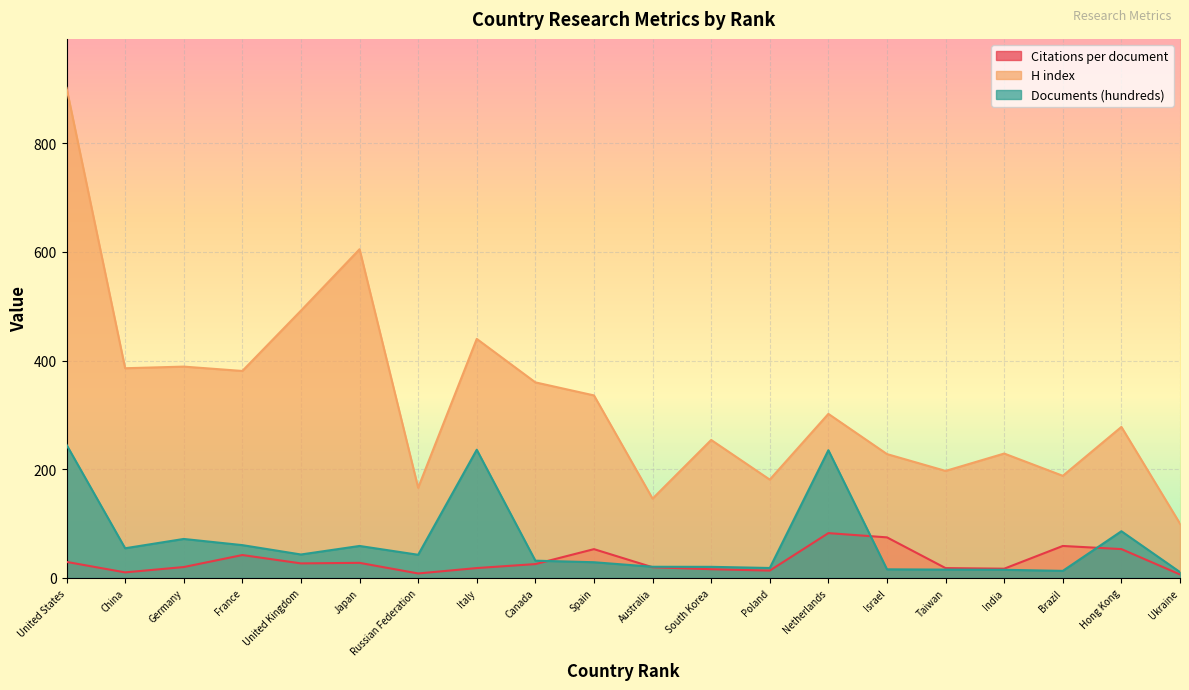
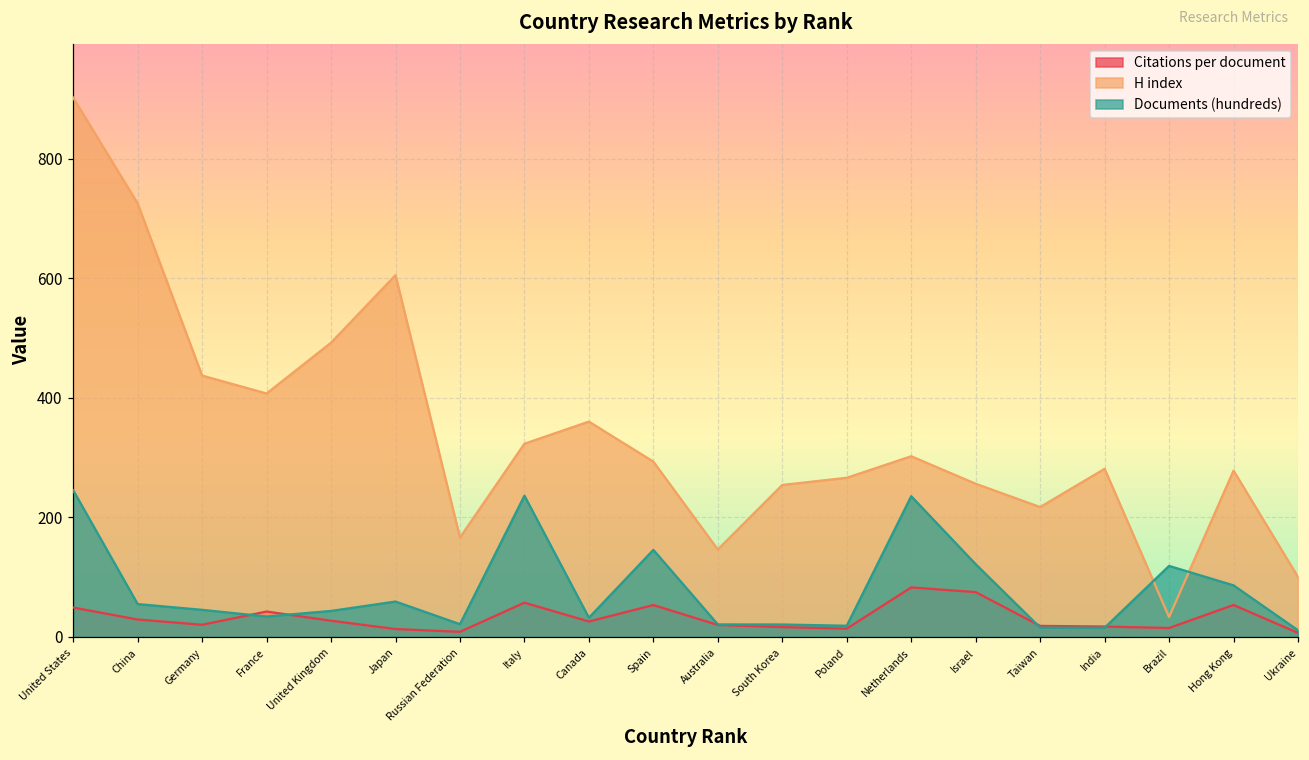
Citations per document, United States: 30 -> 50
Citations per document, China: 10 -> 30
H index, China: 390 -> 730
H index, Germany: 390 -> 440
Documents (hundreds), Germany: 70 -> 50
H index, France: 380 -> 410
Documents (hundreds), France: 60 -> 30
Citations per document, Japan: 30 -> 10
Documents (hundreds), Russian Federation: 40 -> 20
Citations per document, Italy: 20 -> 60
H index, Italy: 440 -> 320
H index, Spain: 340 -> 290
Documents (hundreds), Spain: 30 -> 150
H index, Poland: 180 -> 270
H index, Israel: 230 -> 260
Documents (hundreds), Israel: 20 -> 120
H index, Taiwan: 200 -> 220
H index, India: 230 -> 280
Citations per document, Brazil: 60 -> 10
H index, Brazil: 190 -> 30
Documents (hundreds), Brazil: 10 -> 120
